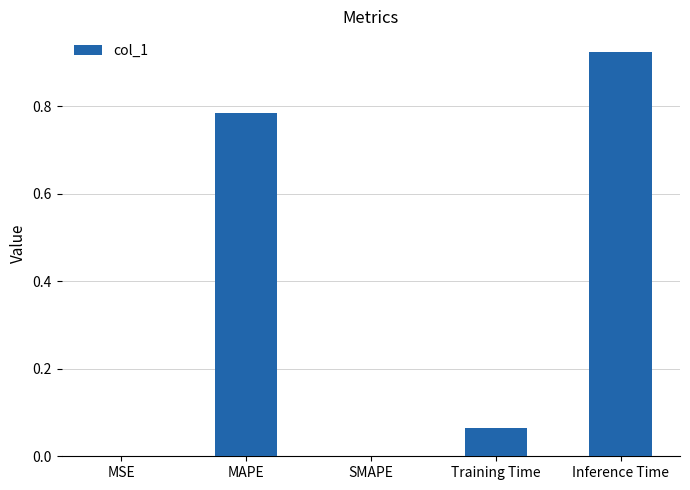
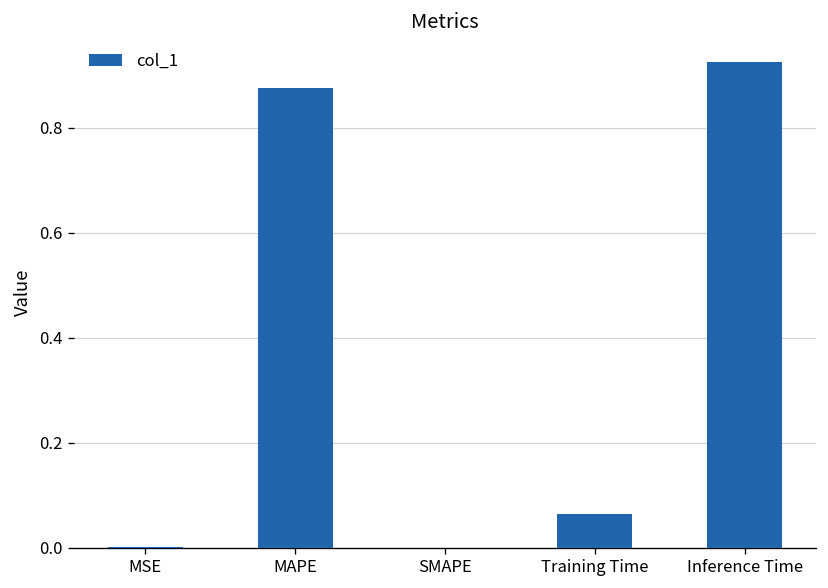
MAPE: 0.79 -> 0.88
